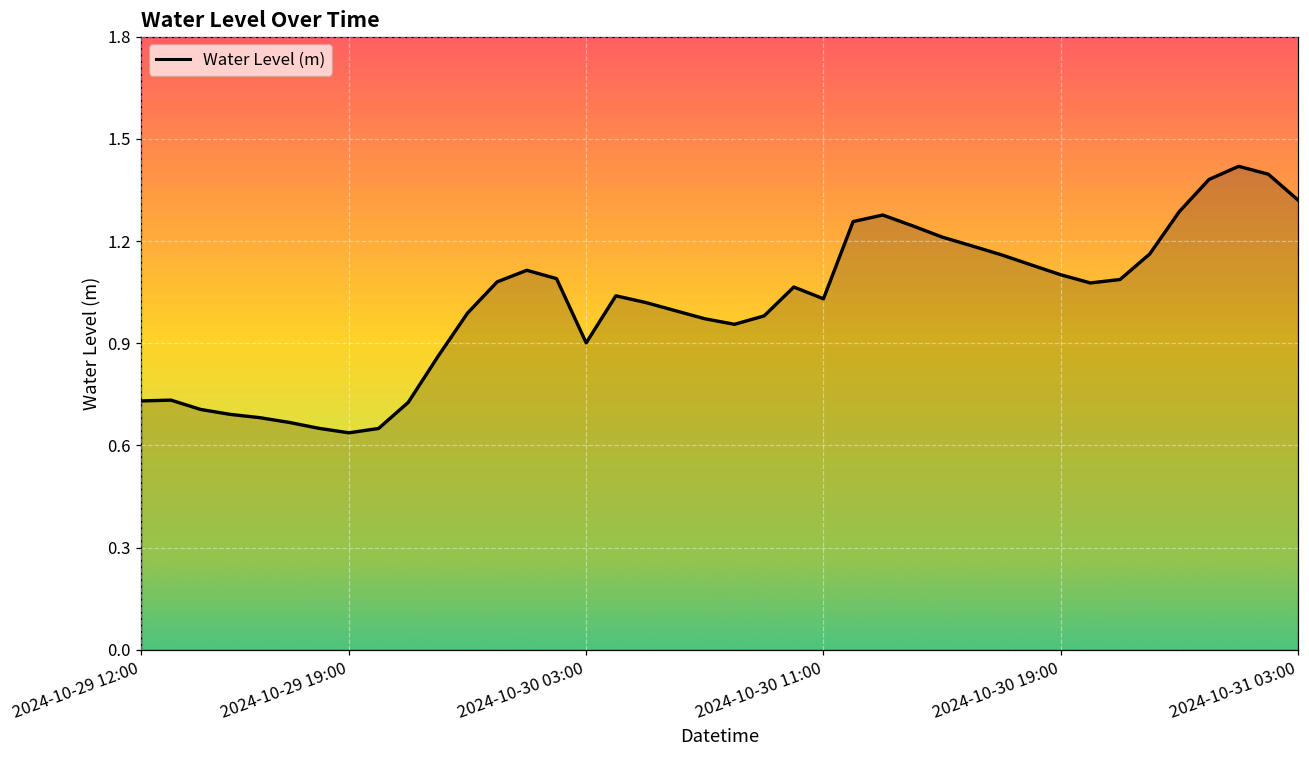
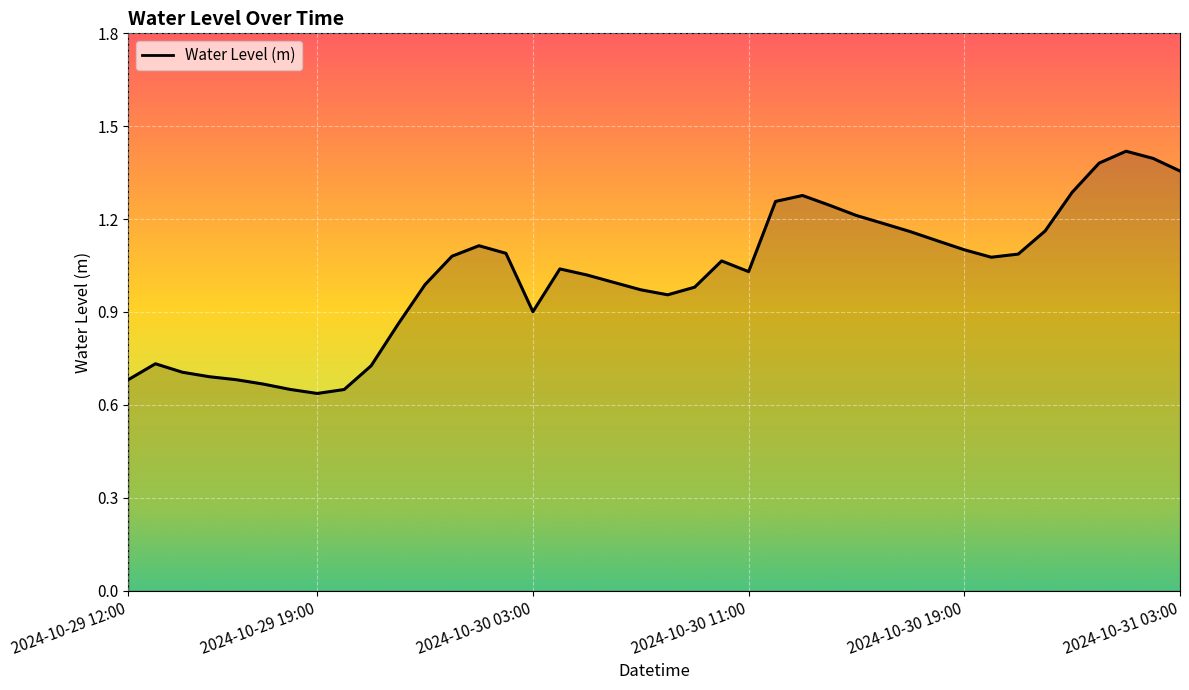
2024-10-29 12:00: 0.73 -> 0.68
2024-10-31 03:00: 1.32 -> 1.36
